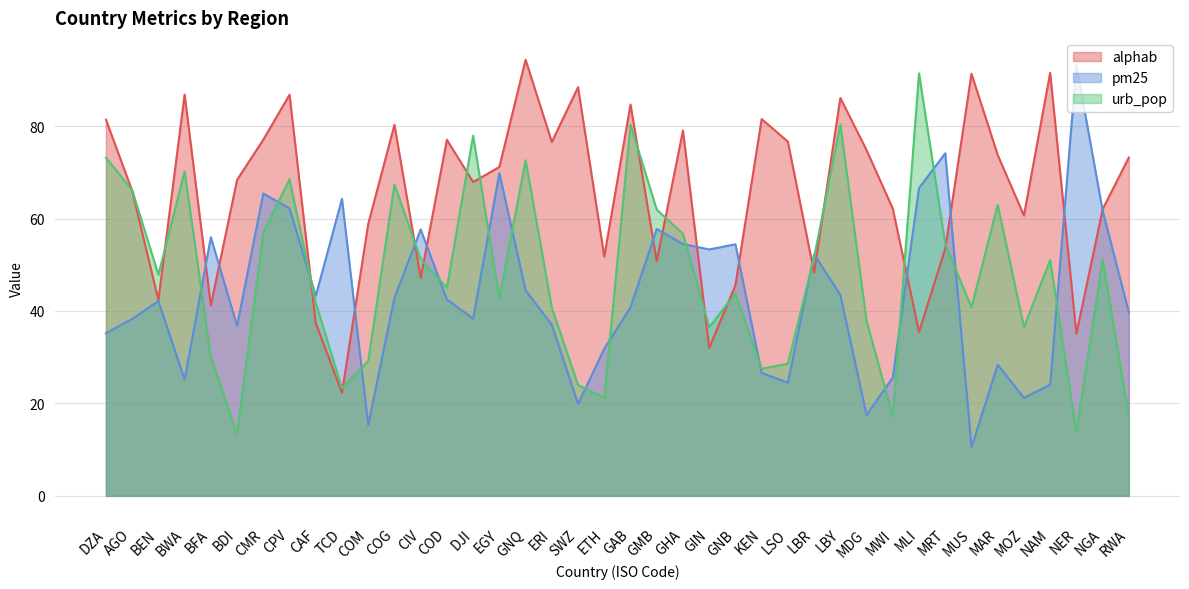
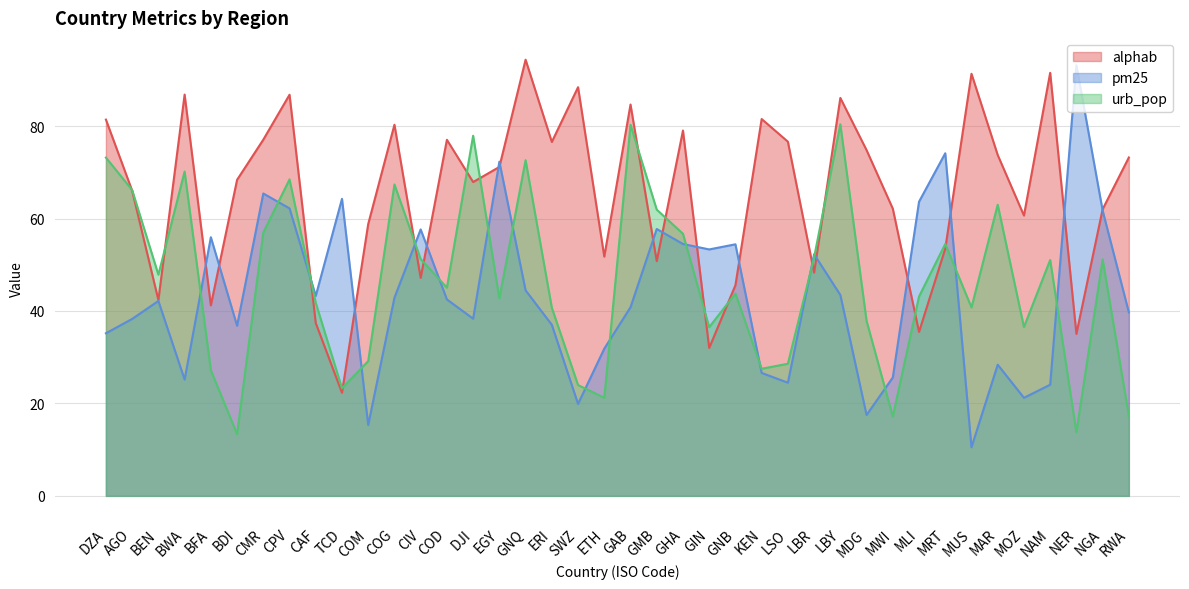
urb_pop, BFA: 30 -> 27
pm25, EGY: 70 -> 72
pm25, MLI: 67 -> 64
urb_pop, MLI: 91 -> 43
